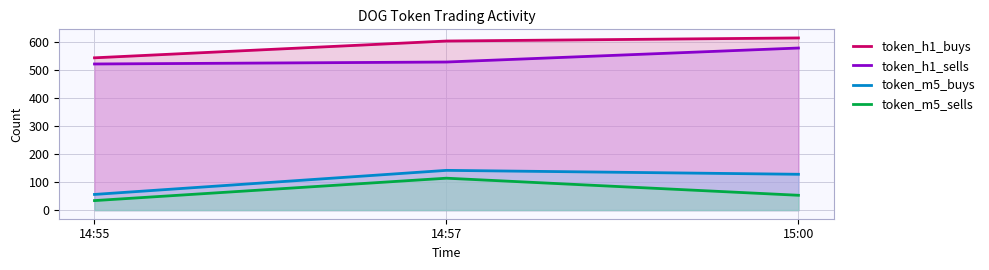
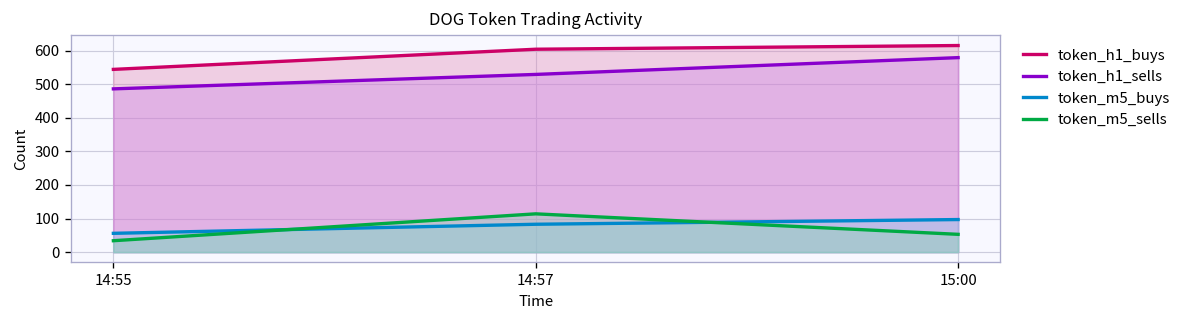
token_h1_sells, 14:55: 520 -> 490
token_m5_buys, 14:57: 140 -> 80
token_m5_buys, 15:00: 130 -> 100
